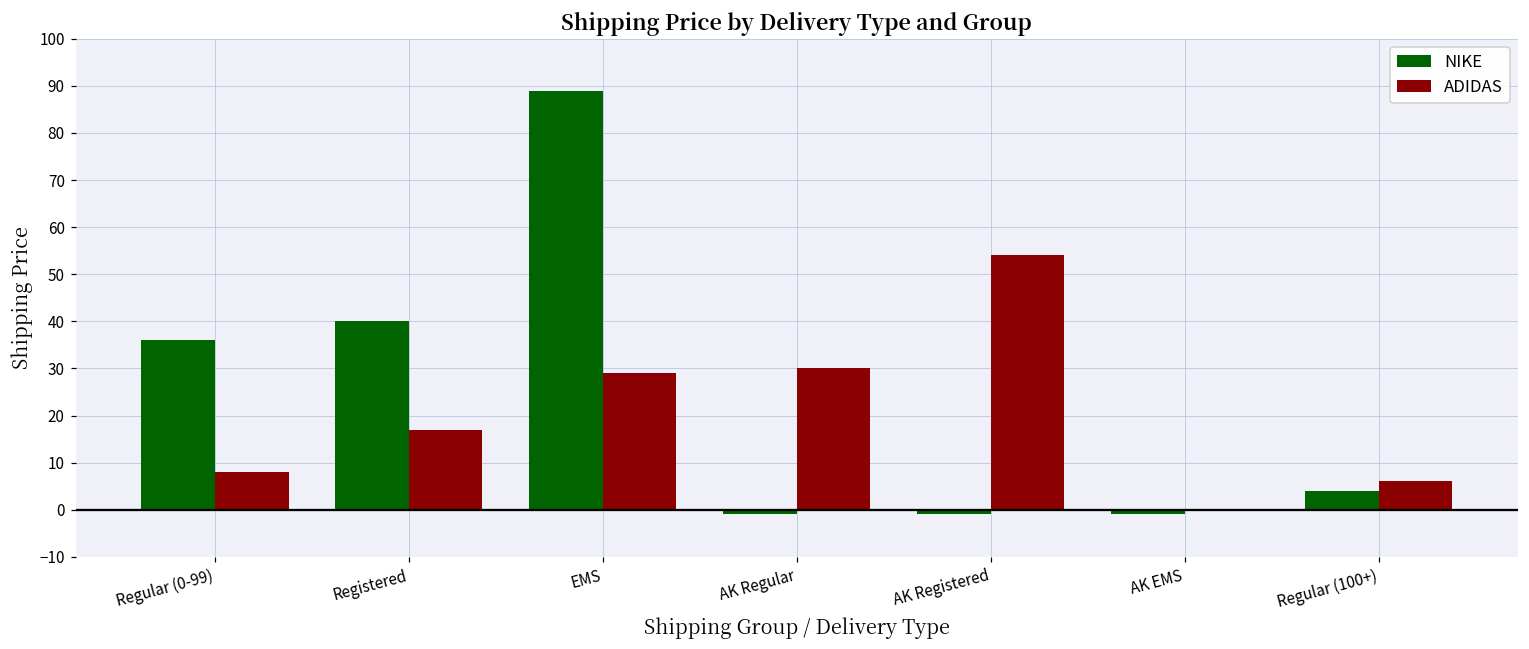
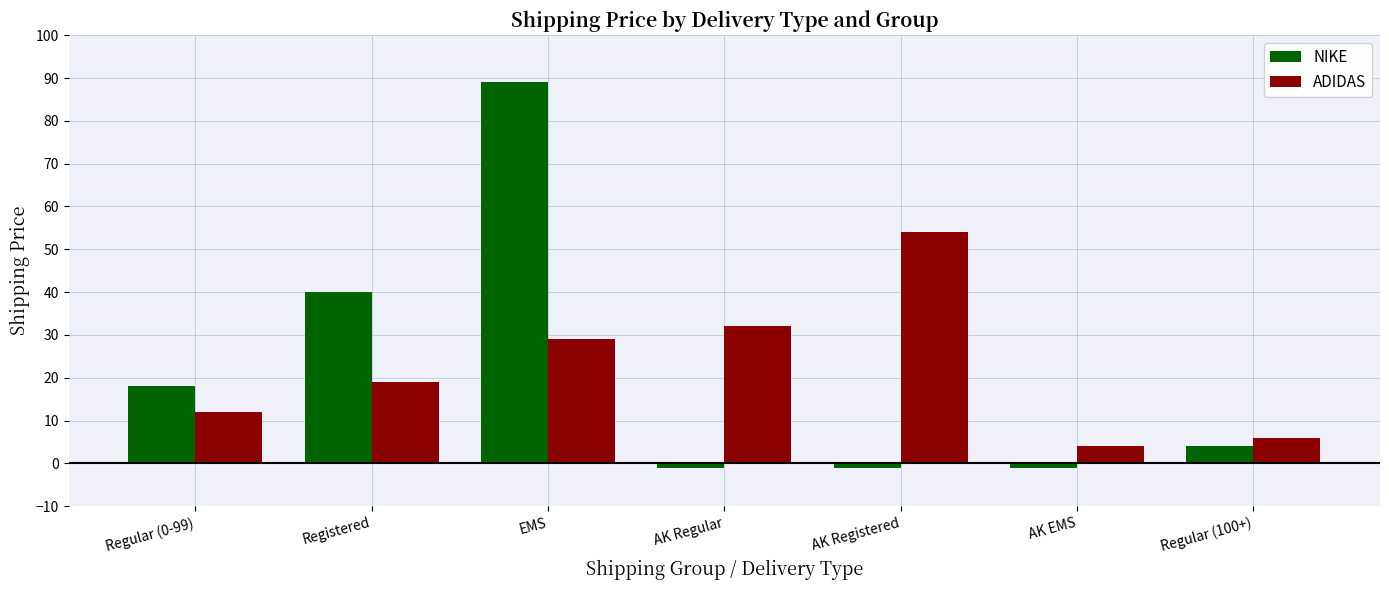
NIKE, Regular (0-99): 36 -> 18
ADIDAS, Regular (0-99): 8 -> 12
ADIDAS, Registered: 17 -> 19
ADIDAS, AK Regular: 30 -> 32
ADIDAS, AK EMS: 0 -> 4
